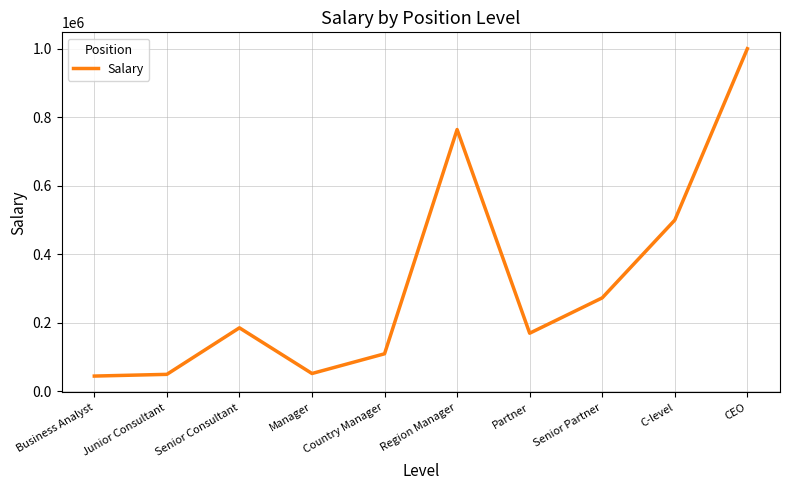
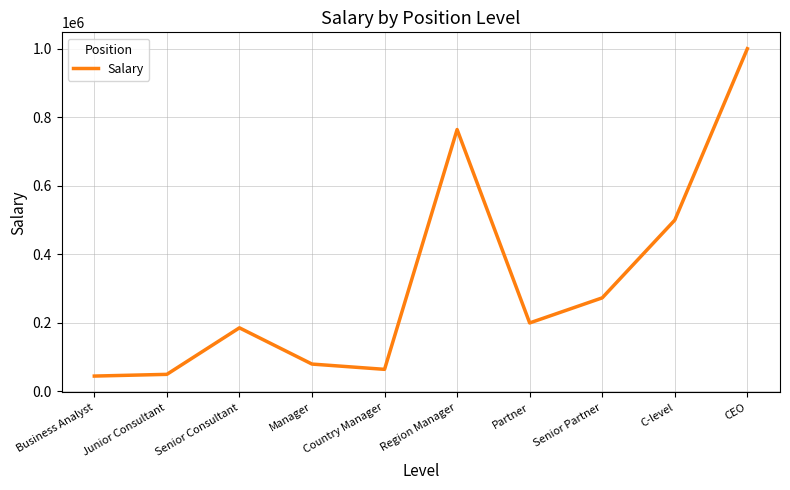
Manager: 50000 -> 80000
Country Manager: 110000 -> 60000
Partner: 170000 -> 200000
